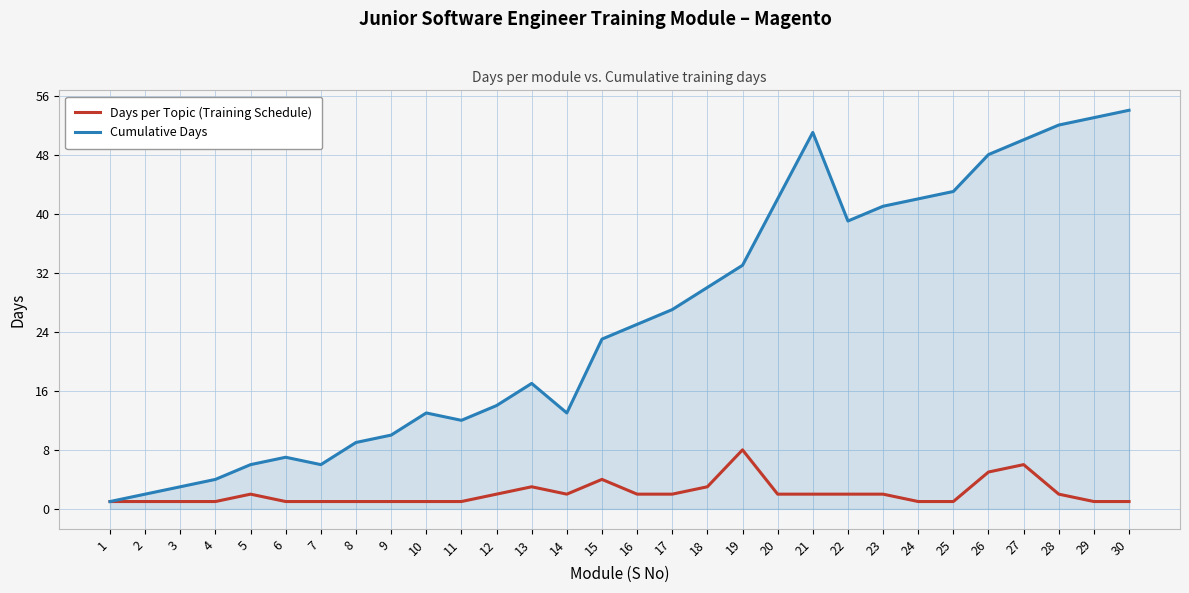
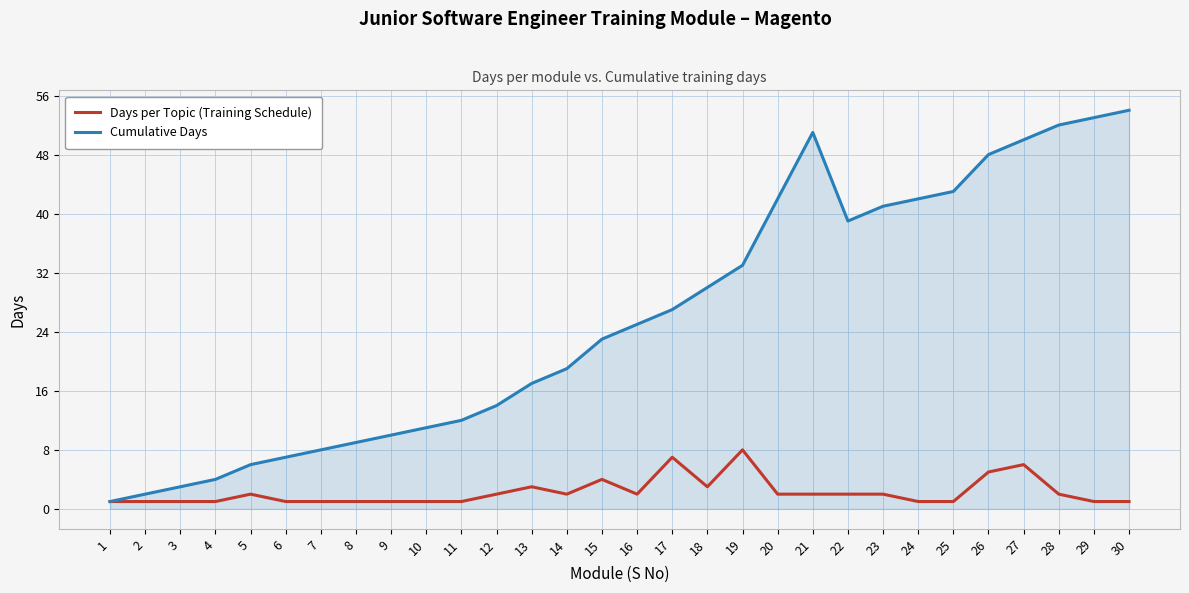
Cumulative Days, 7: 6 -> 8
Cumulative Days, 10: 13 -> 11
Cumulative Days, 14: 13 -> 19
Days per Topic (Training Schedule), 17: 2 -> 7
